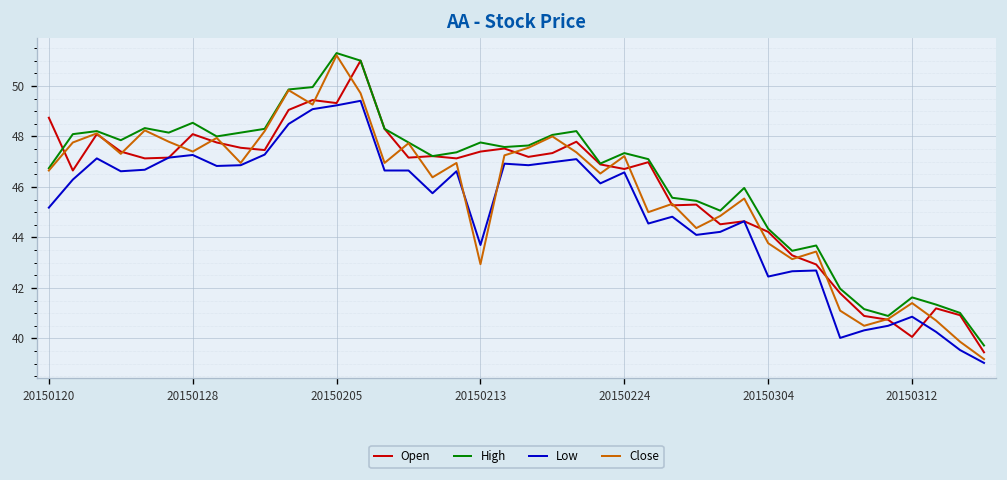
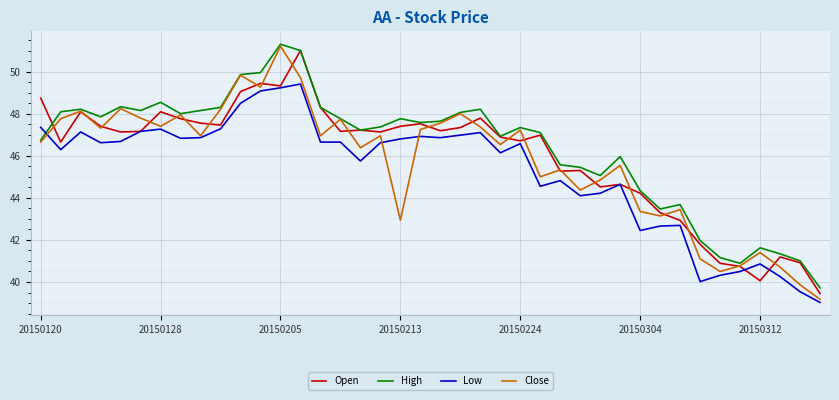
Low, 20150120: 45.2 -> 47.4
Low, 20150213: 43.7 -> 46.8
Close, 20150304: 43.8 -> 43.4
